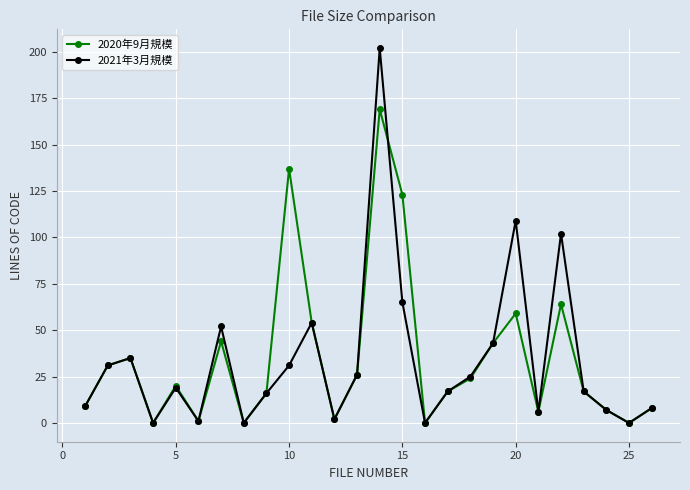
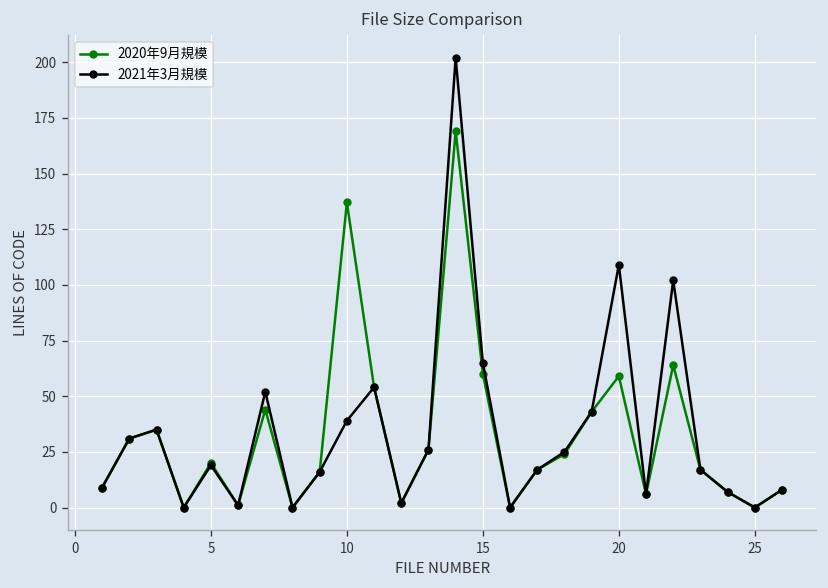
2021年3月規模, 10: 31 -> 39
2020年9月規模, 15: 123 -> 60
